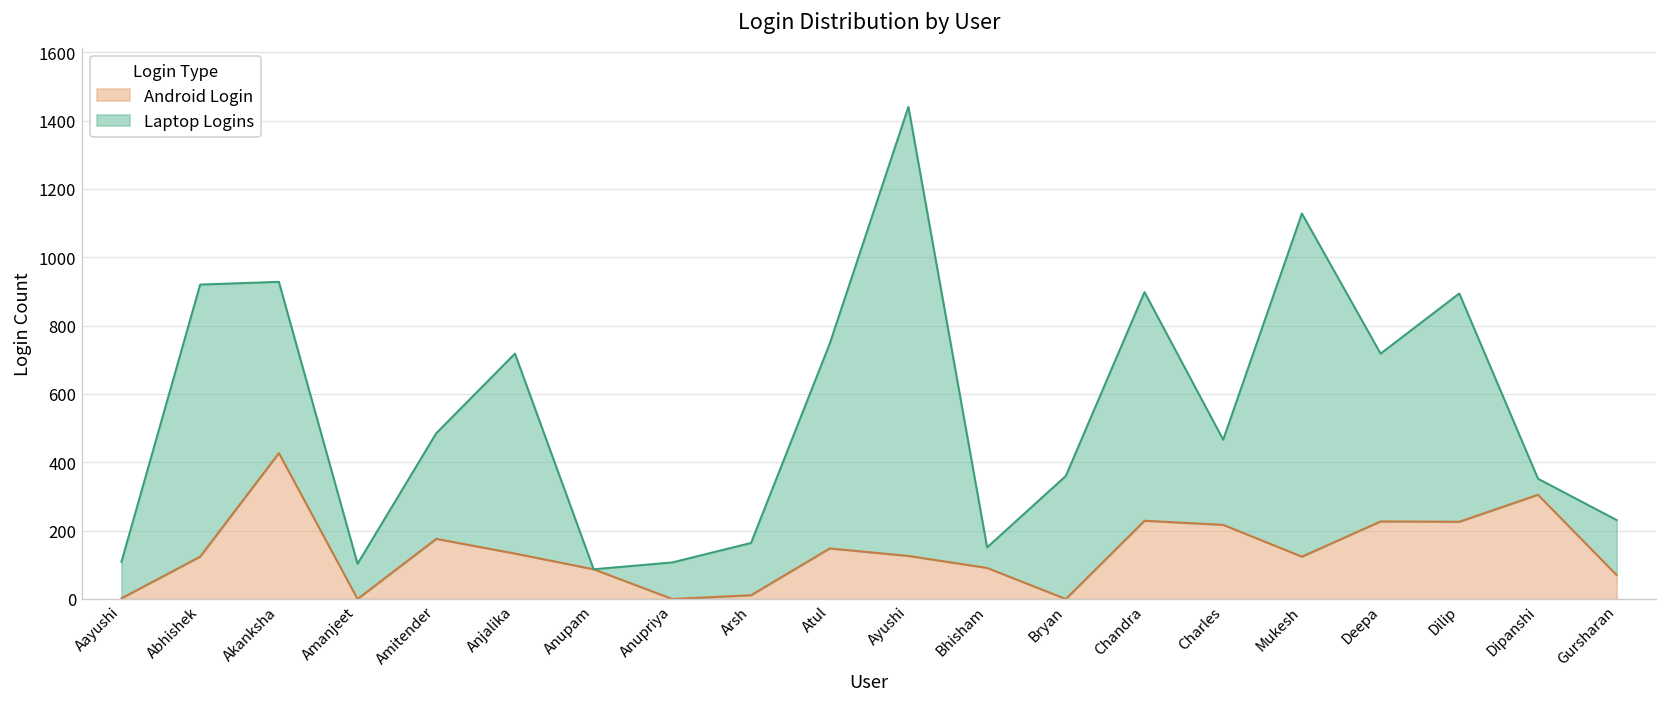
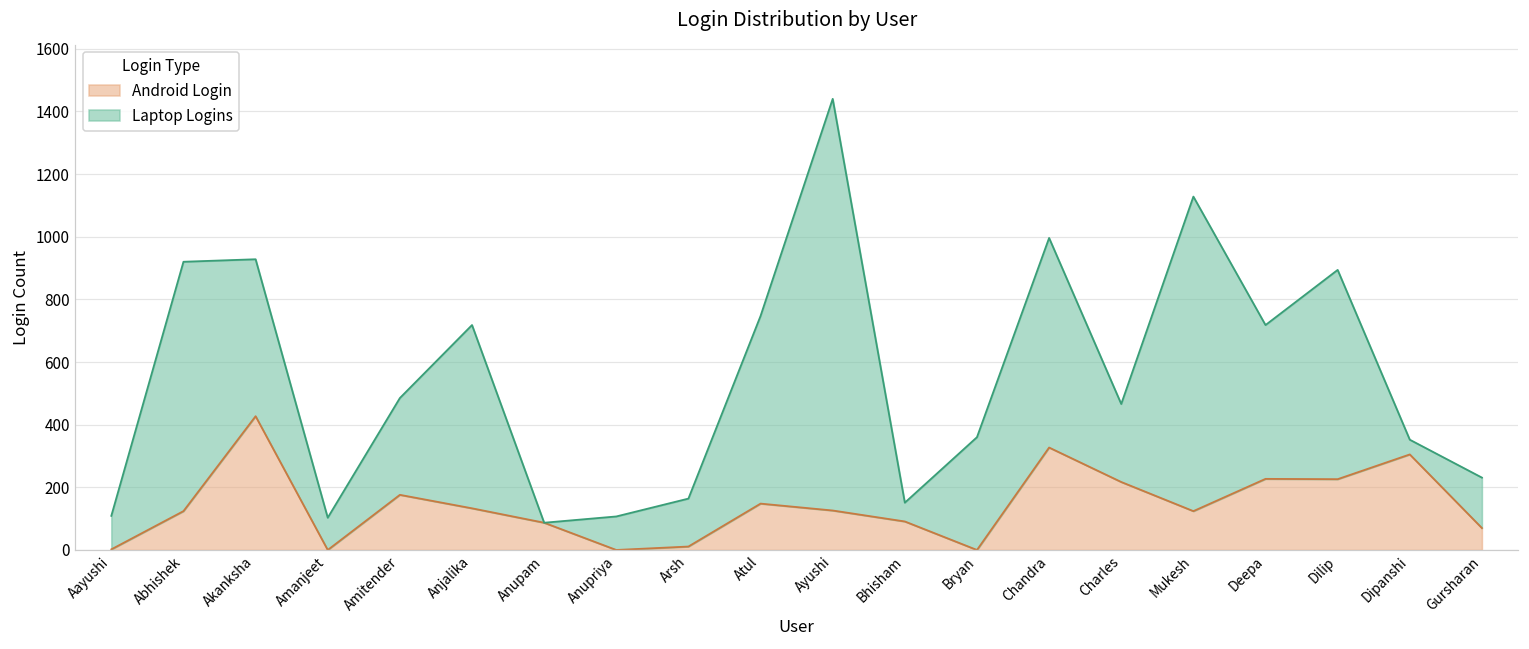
Android Login, Chandra: 230 -> 330
